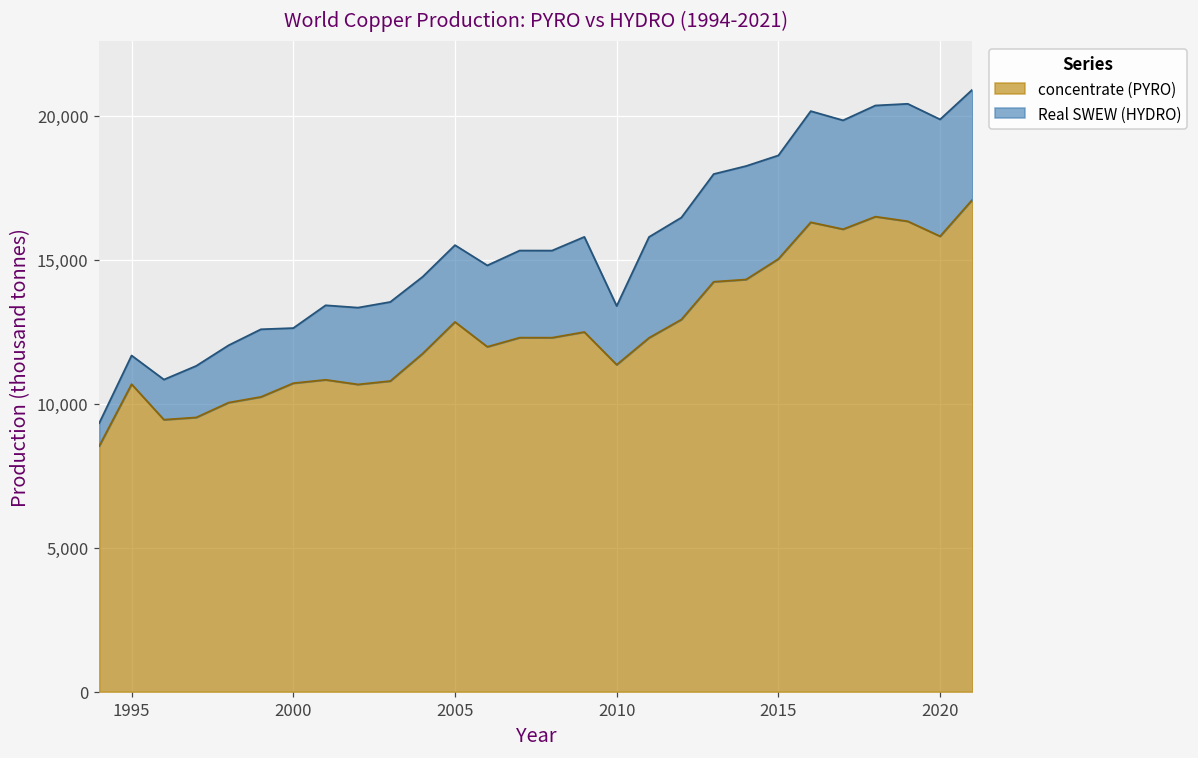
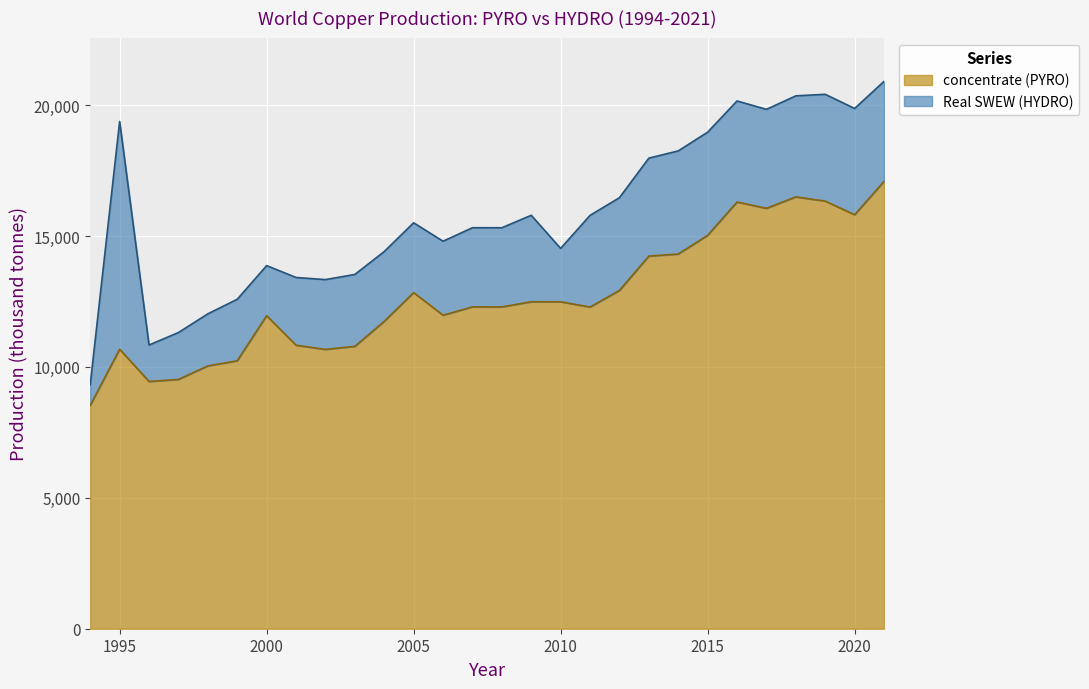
Real SWEW (HYDRO), 1995: 1,000 -> 8,700
concentrate (PYRO), 2000: 10,700 -> 12,000
concentrate (PYRO), 2010: 11,400 -> 12,500
Real SWEW (HYDRO), 2015: 3,600 -> 3,900
